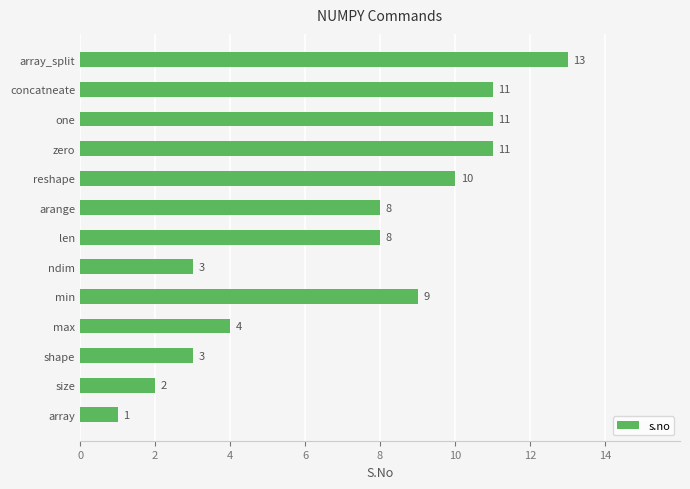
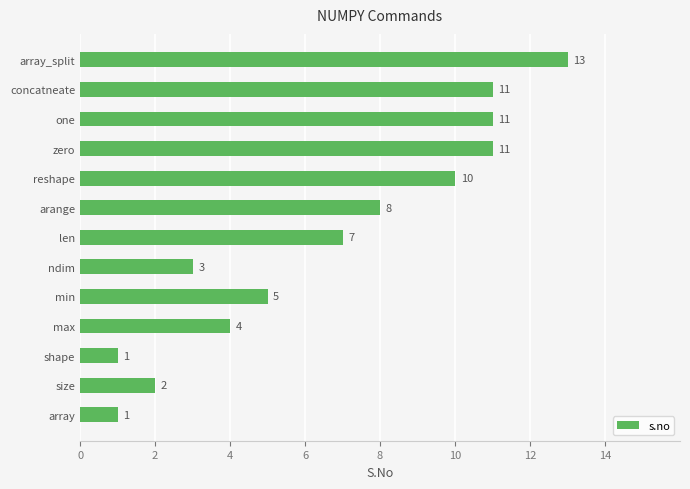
len: 8 -> 7
min: 9 -> 5
shape: 3 -> 1
